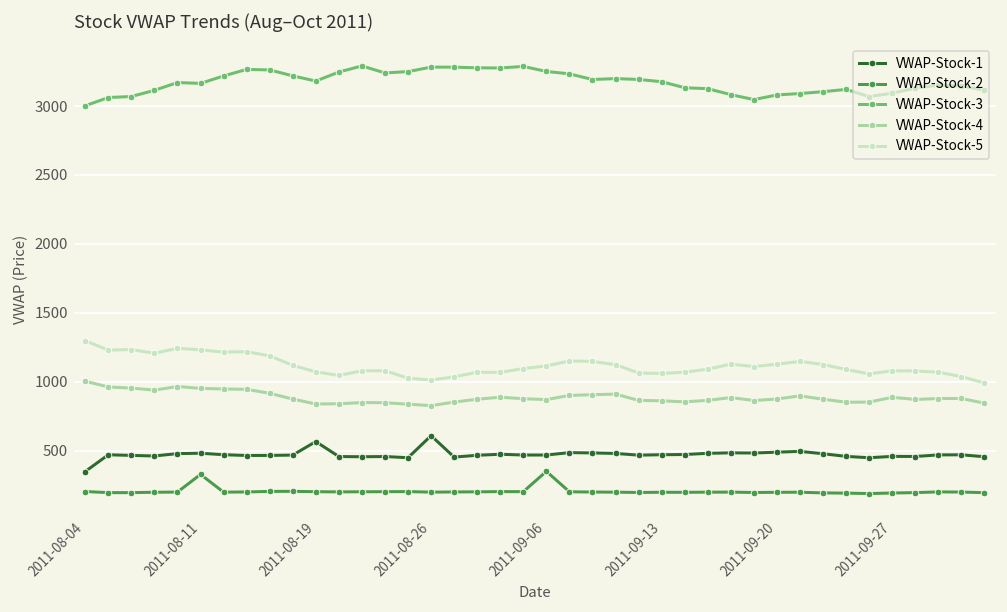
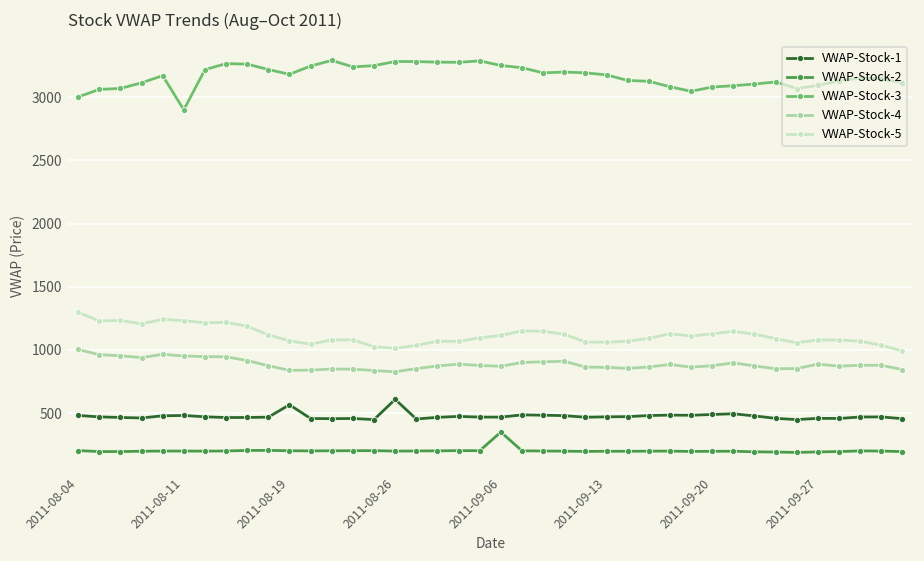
VWAP-Stock-1, 2011-08-04: 350 -> 480
VWAP-Stock-2, 2011-08-11: 330 -> 200
VWAP-Stock-3, 2011-08-11: 3160 -> 2900
